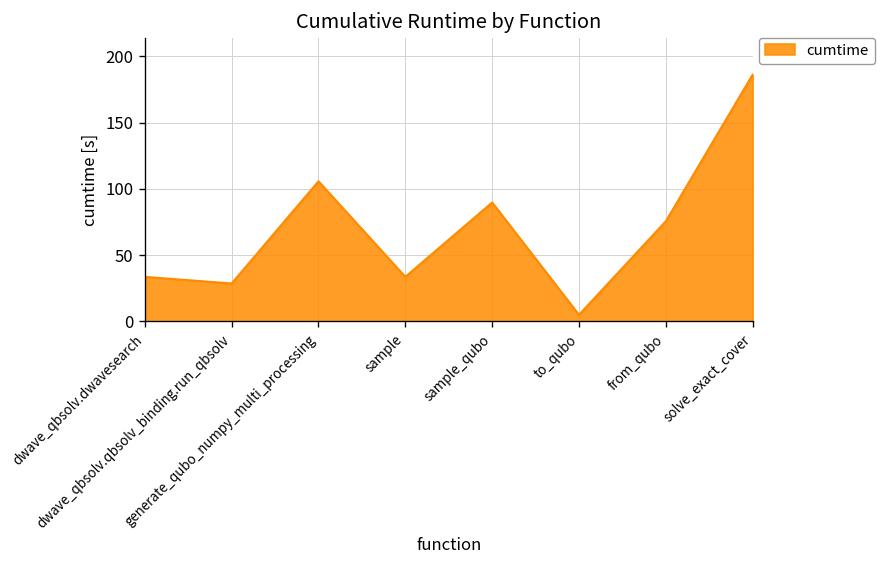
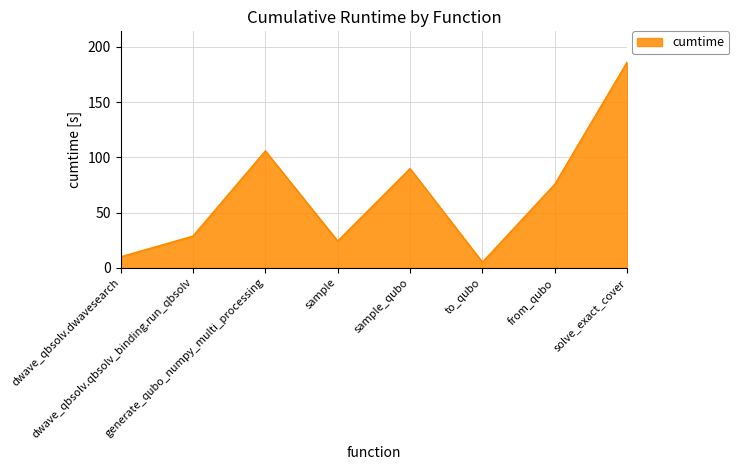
dwave_qbsolv.dwavesearch: 34 -> 10
sample: 34 -> 24
